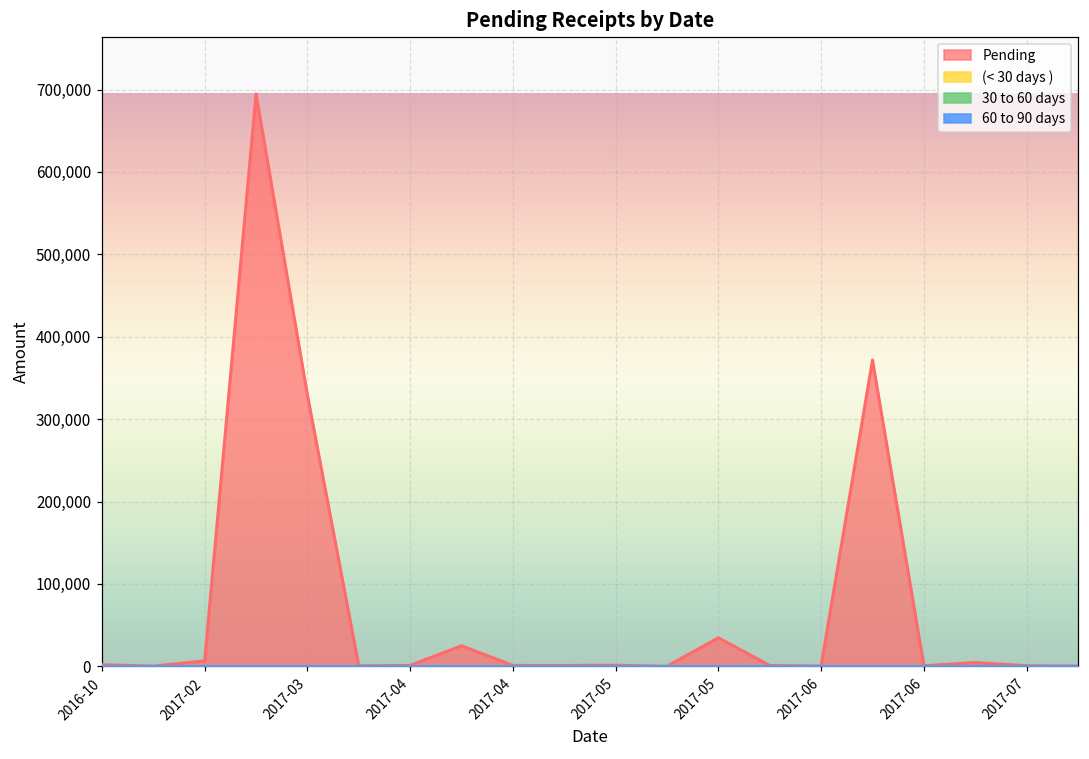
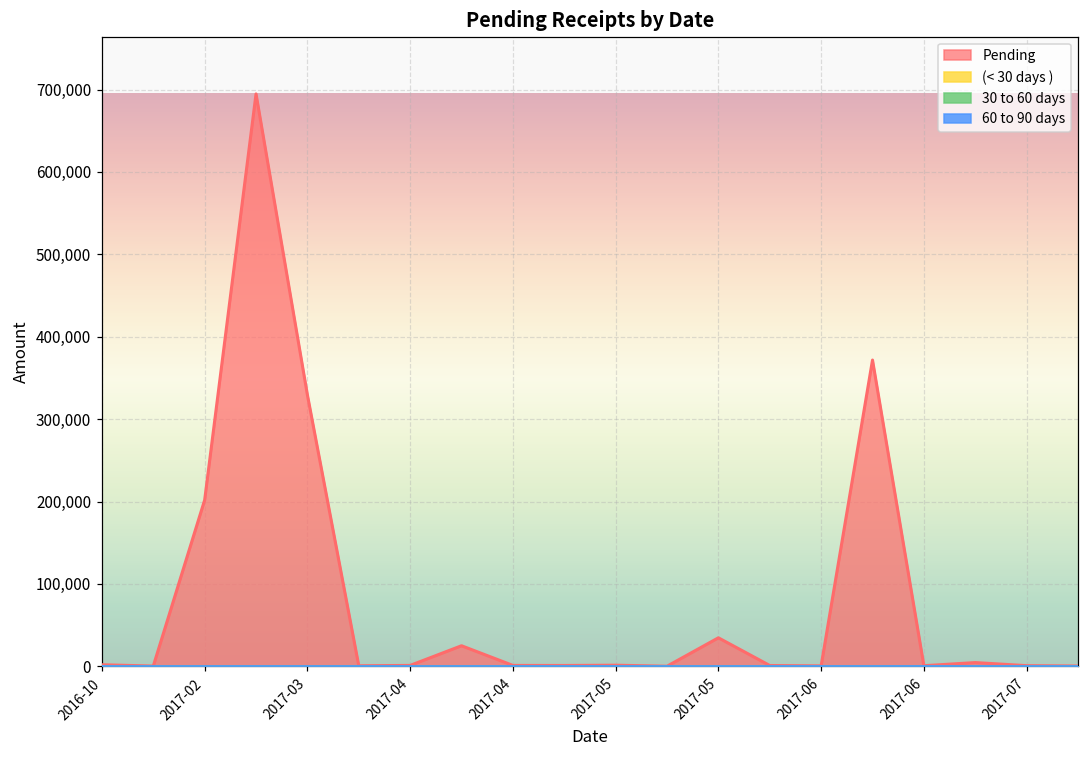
Pending, 2017-02: 10,000 -> 200,000
